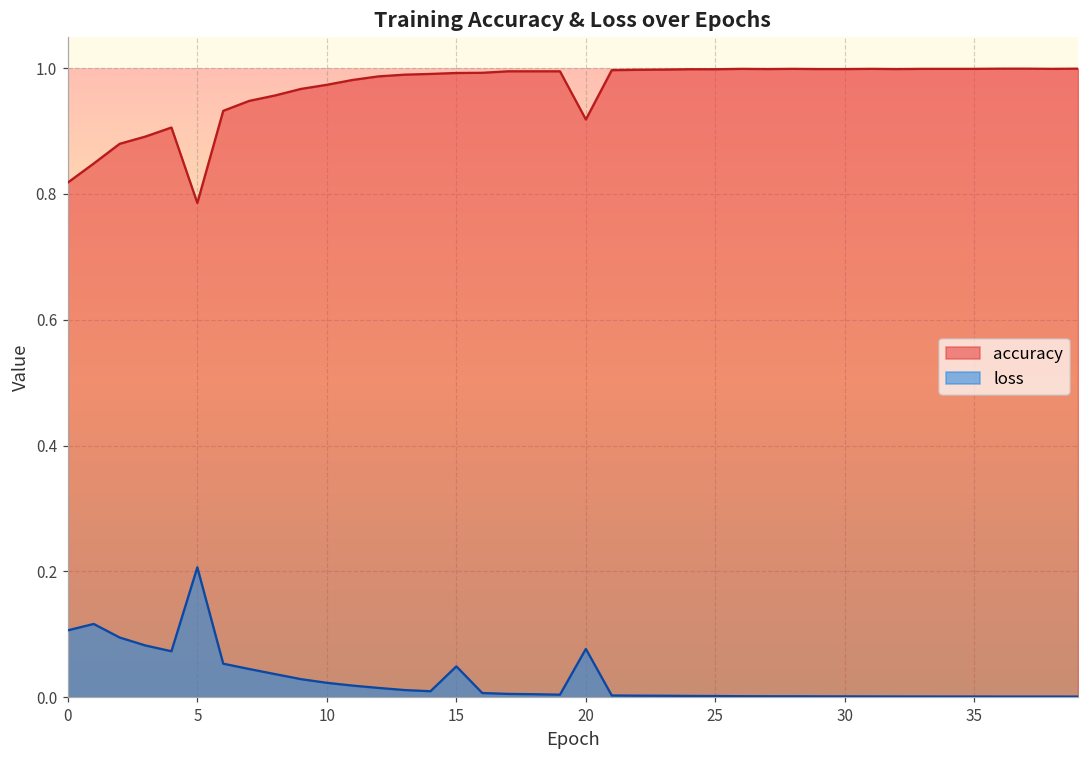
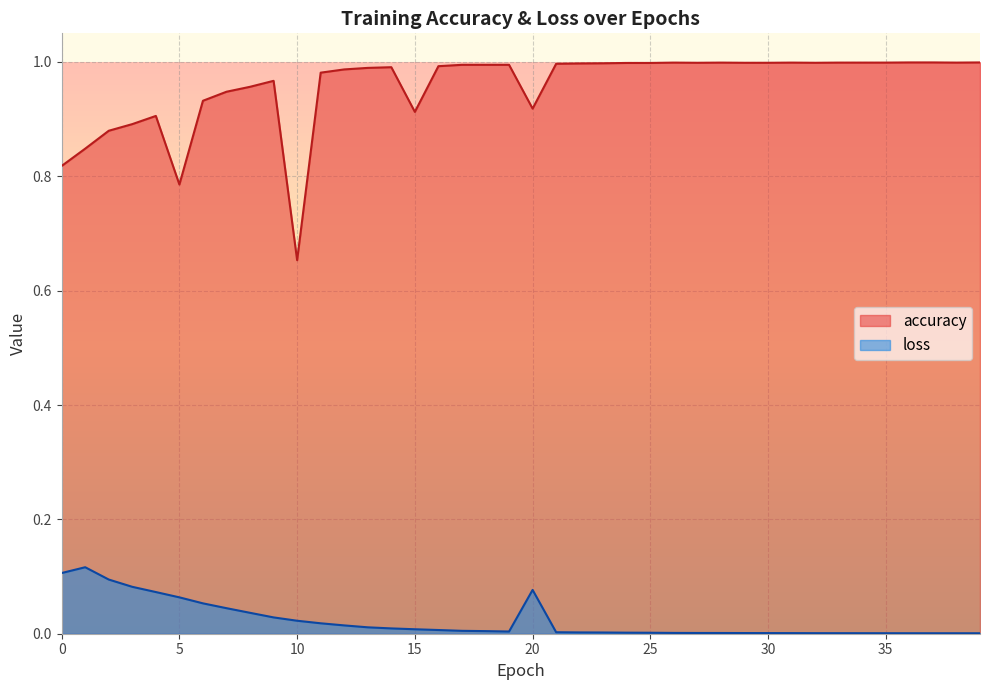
loss, 5: 0.21 -> 0.06
accuracy, 10: 0.97 -> 0.65
accuracy, 15: 0.99 -> 0.91
loss, 15: 0.05 -> 0.01
